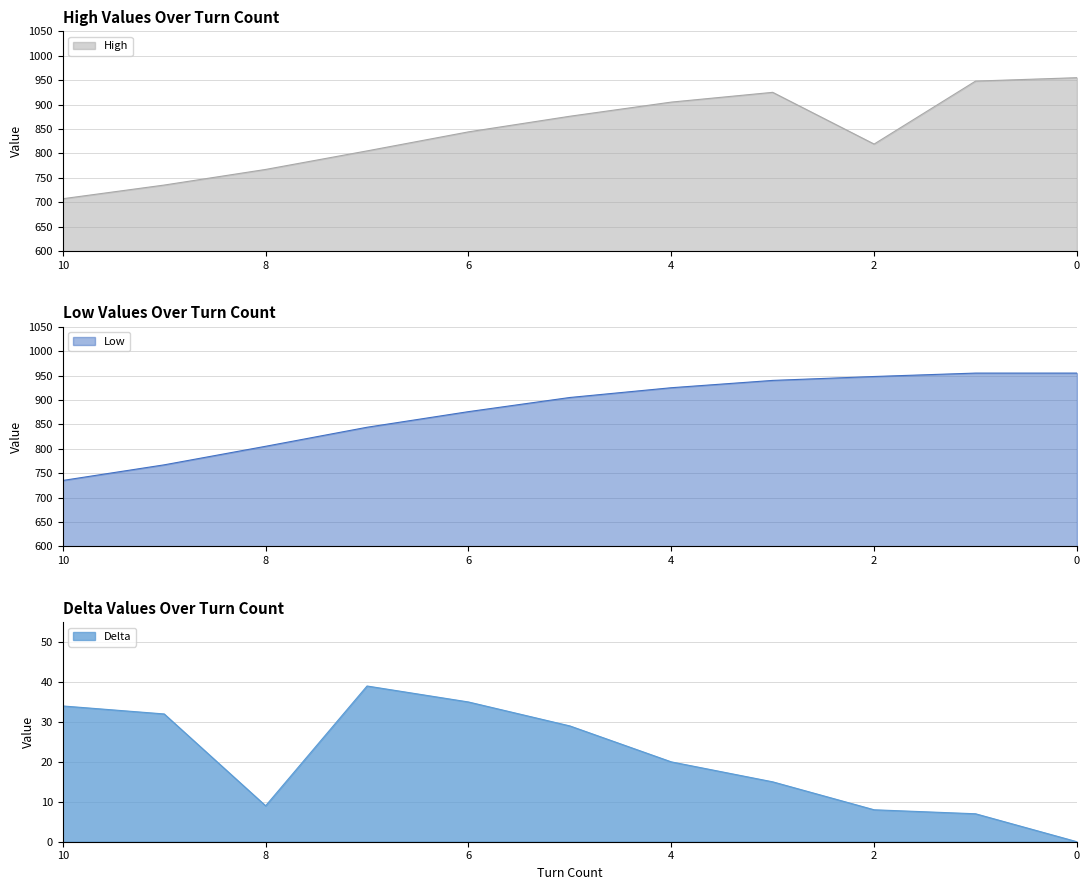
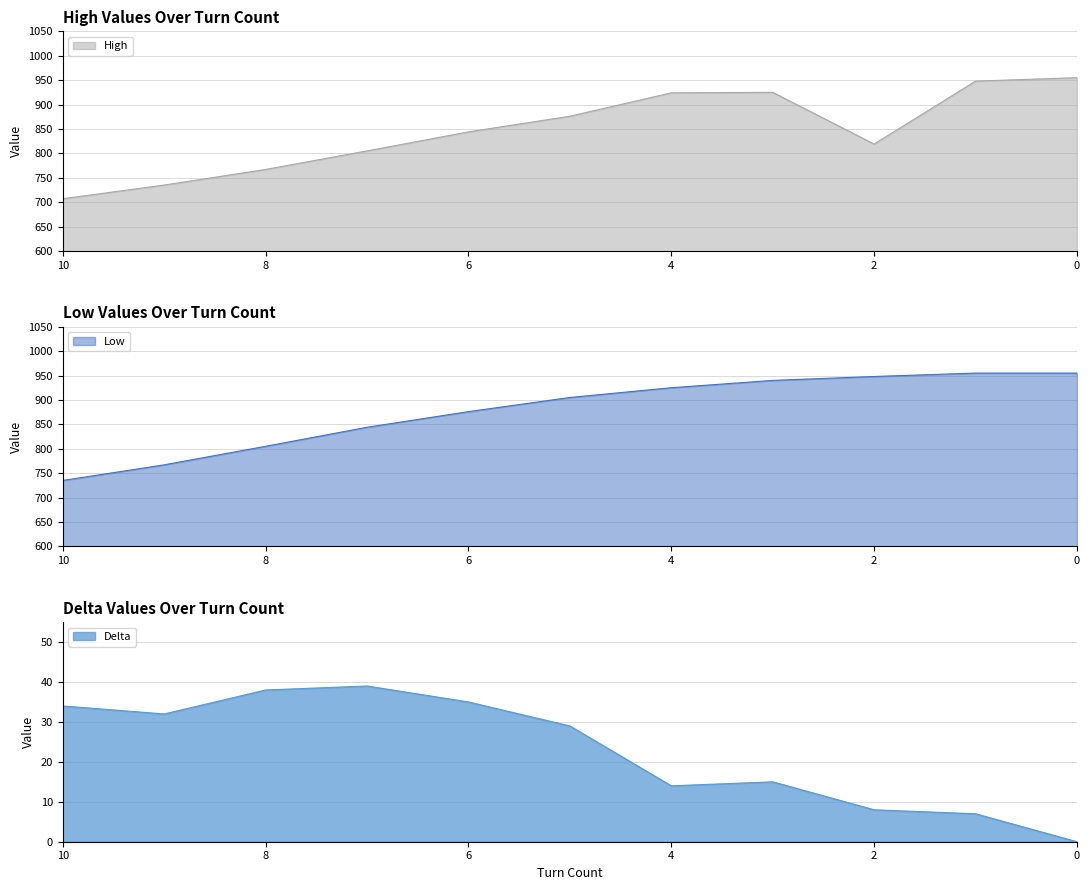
High Values Over Turn Count, 4: 910 -> 920
Delta Values Over Turn Count, 8: 9 -> 38
Delta Values Over Turn Count, 4: 20 -> 14
